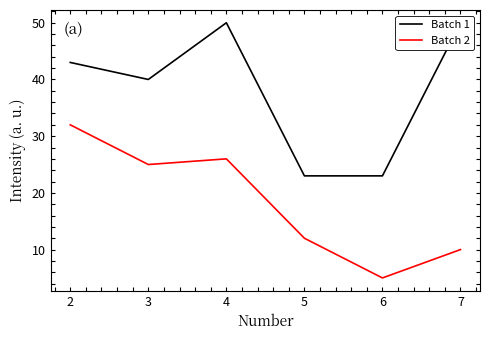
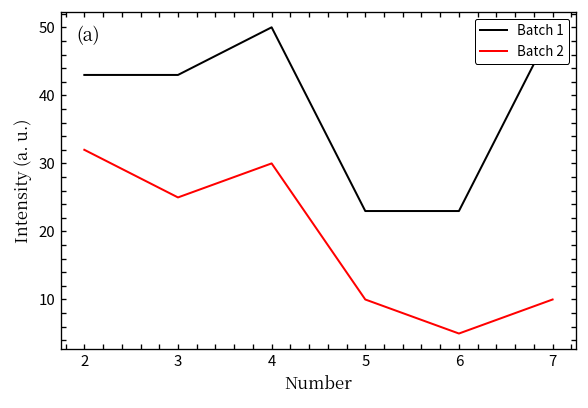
Batch 1, 3: 40 -> 43
Batch 2, 4: 26 -> 30
Batch 2, 5: 12 -> 10
